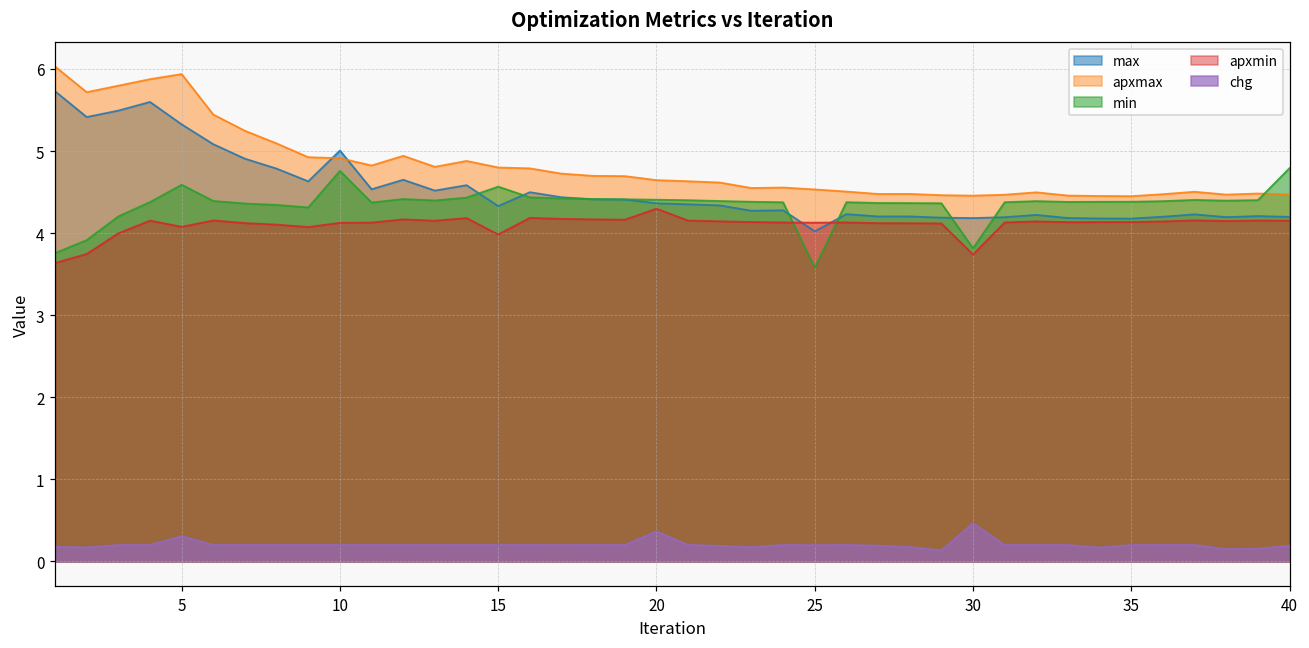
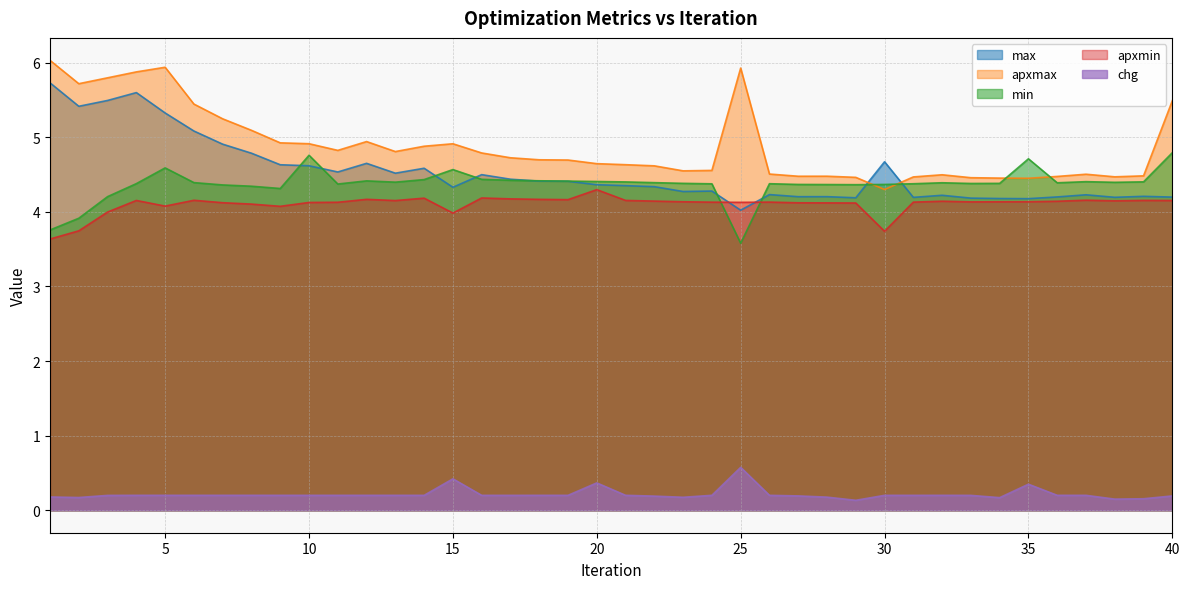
chg, 5: 0.3 -> 0.2
max, 10: 5.0 -> 4.6
apxmax, 15: 4.8 -> 4.9
chg, 15: 0.2 -> 0.4
apxmax, 25: 4.5 -> 5.9
chg, 25: 0.2 -> 0.6
max, 30: 4.2 -> 4.7
apxmax, 30: 4.5 -> 4.3
min, 30: 3.8 -> 4.4
chg, 30: 0.5 -> 0.2
min, 35: 4.4 -> 4.7
chg, 35: 0.2 -> 0.3
apxmax, 40: 4.5 -> 5.5
